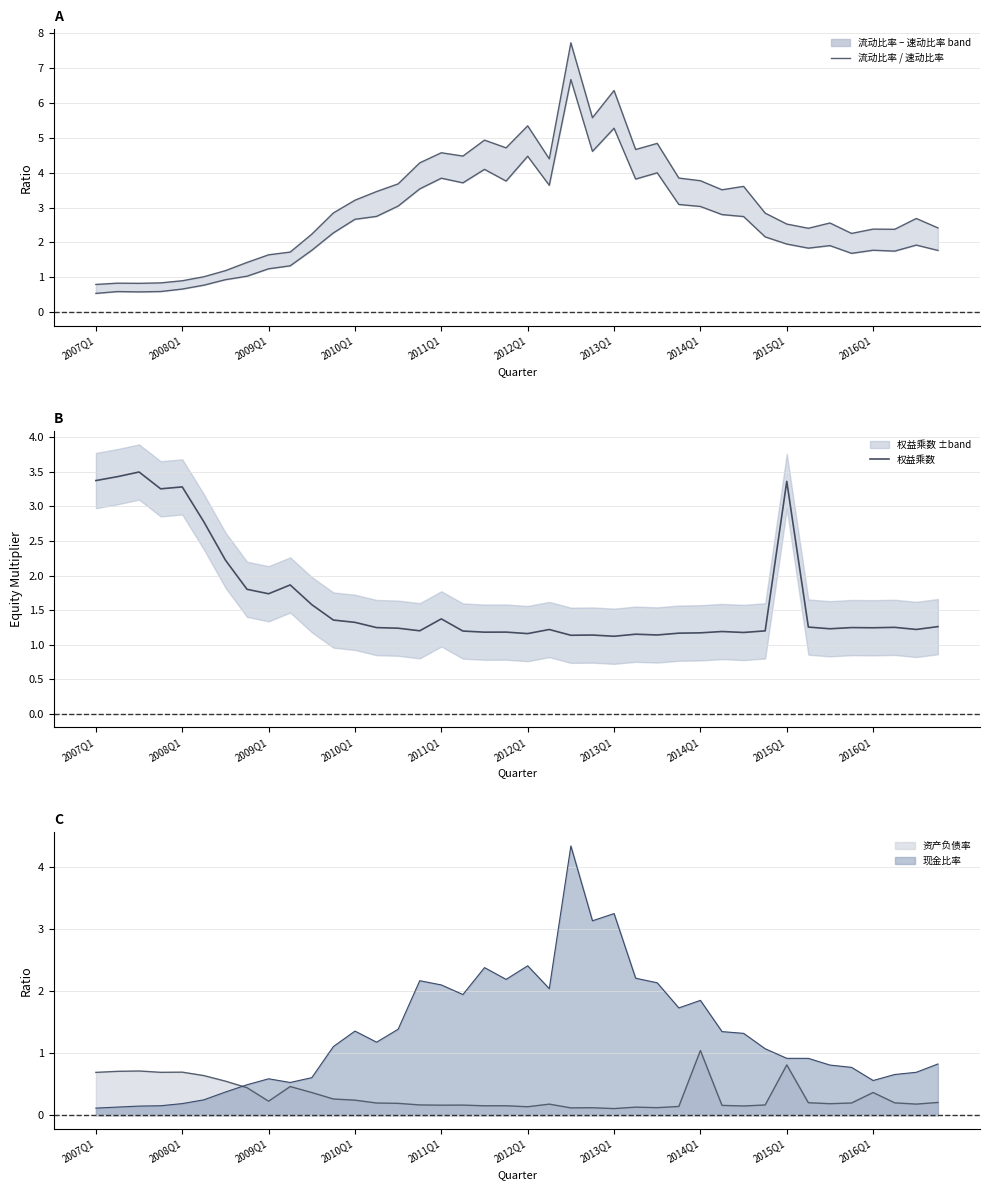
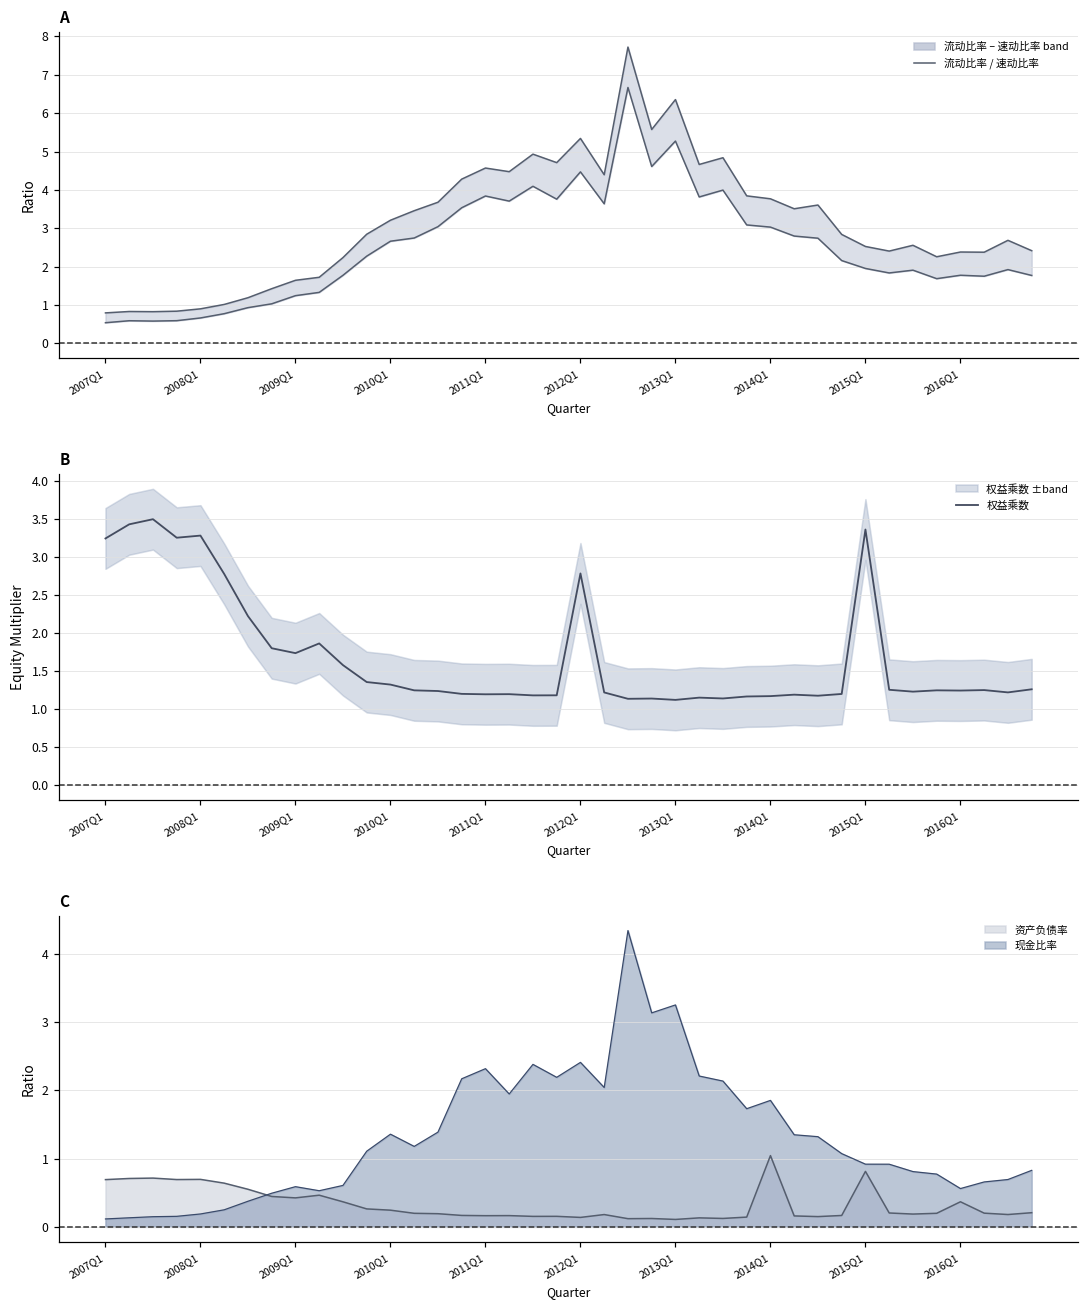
B, 权益乘数, 2007Q1: 3.4 -> 3.2
B, 权益乘数, 2011Q1: 1.4 -> 1.2
B, 权益乘数, 2012Q1: 1.2 -> 2.8
C, 资产负债率, 2009Q1: 0.2 -> 0.4
C, 现金比率, 2011Q1: 2.1 -> 2.3
